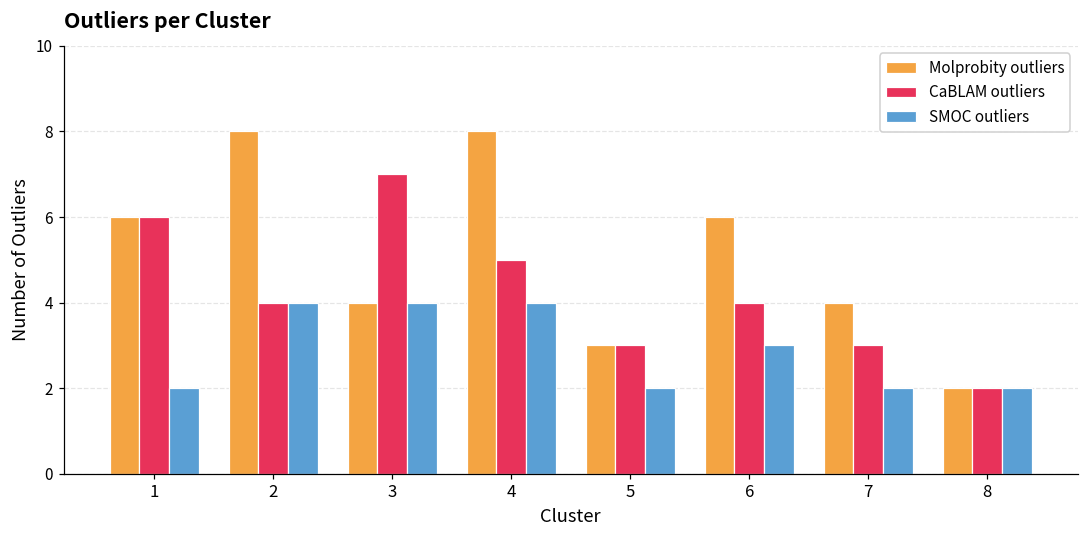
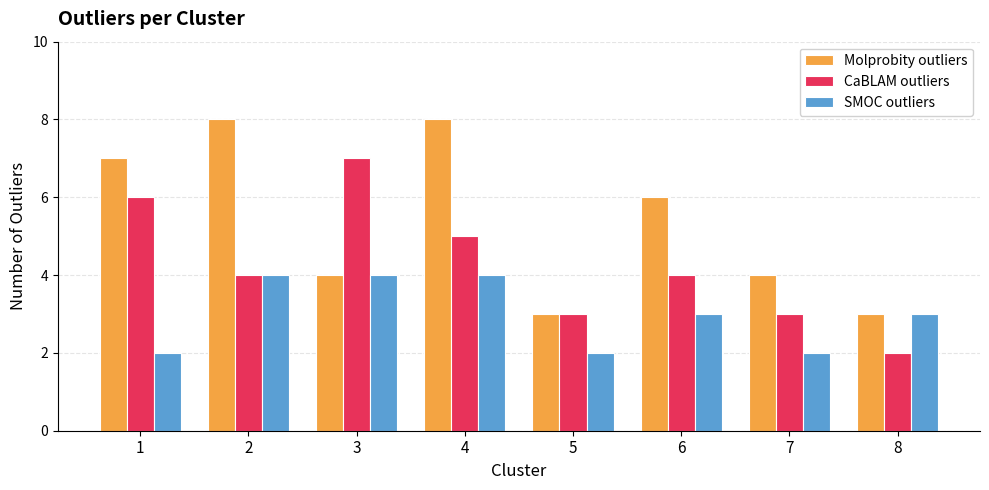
Molprobity outliers, 1: 6 -> 7
Molprobity outliers, 8: 2 -> 3
SMOC outliers, 8: 2 -> 3
